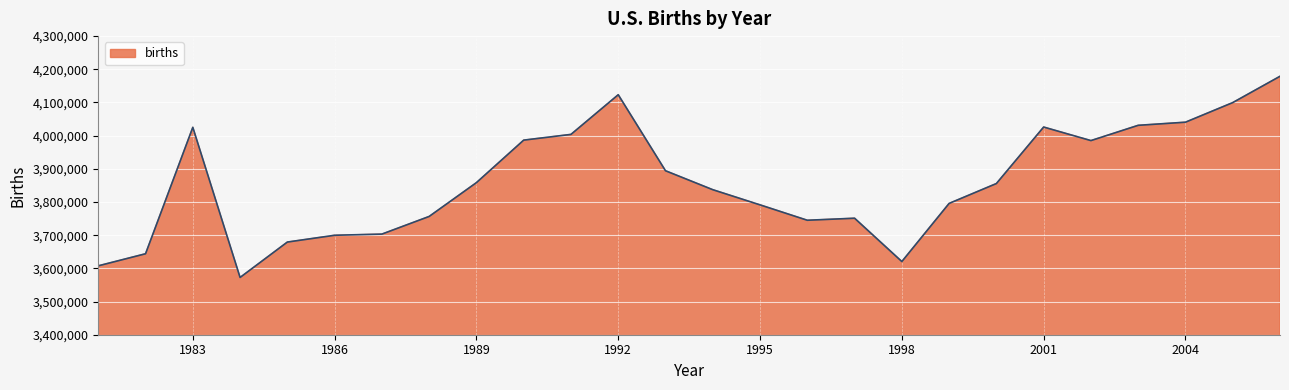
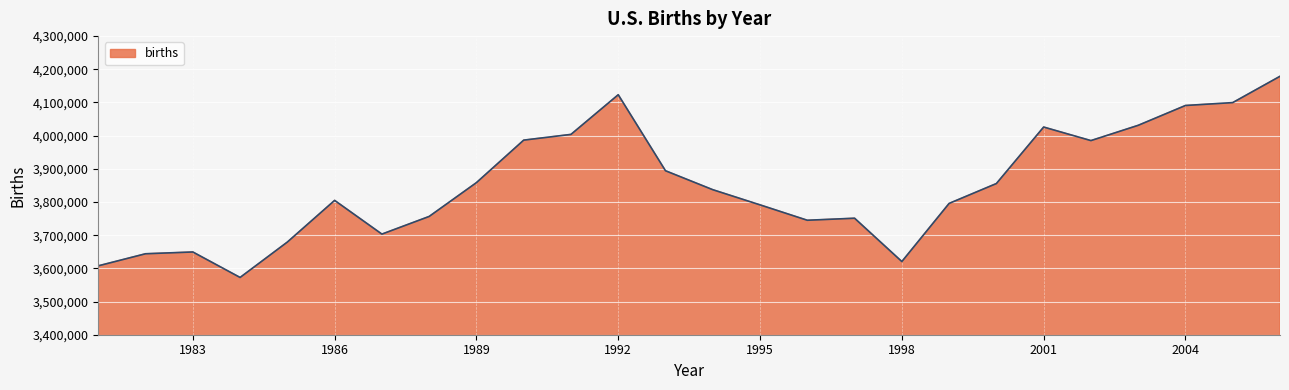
1983: 4,030,000 -> 3,650,000
1986: 3,700,000 -> 3,800,000
2004: 4,040,000 -> 4,090,000
